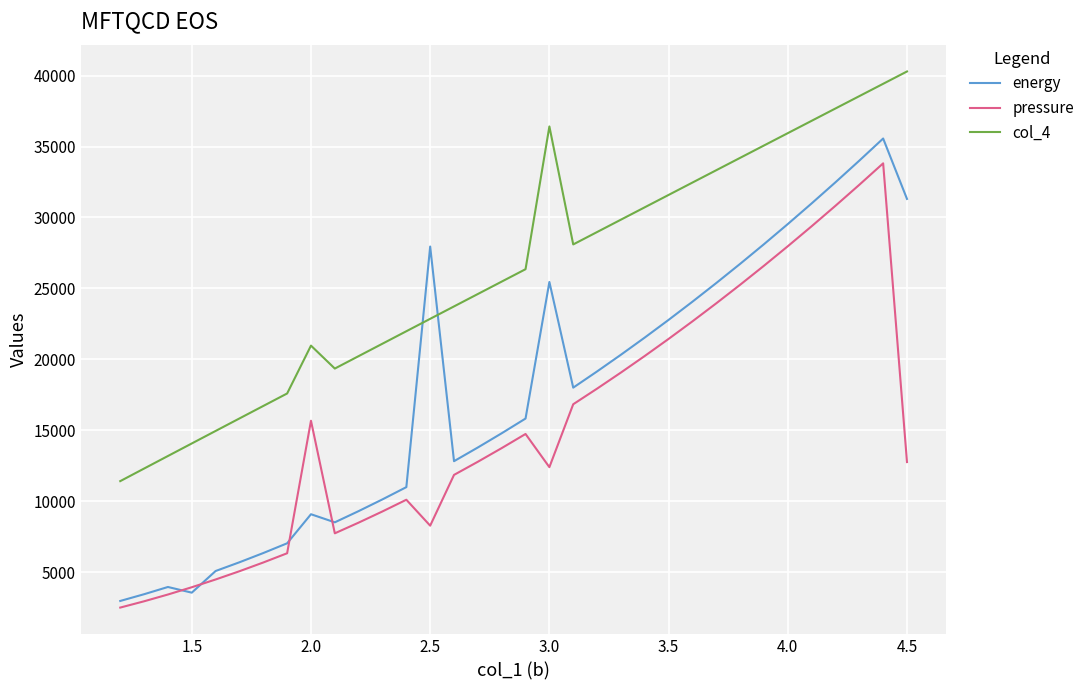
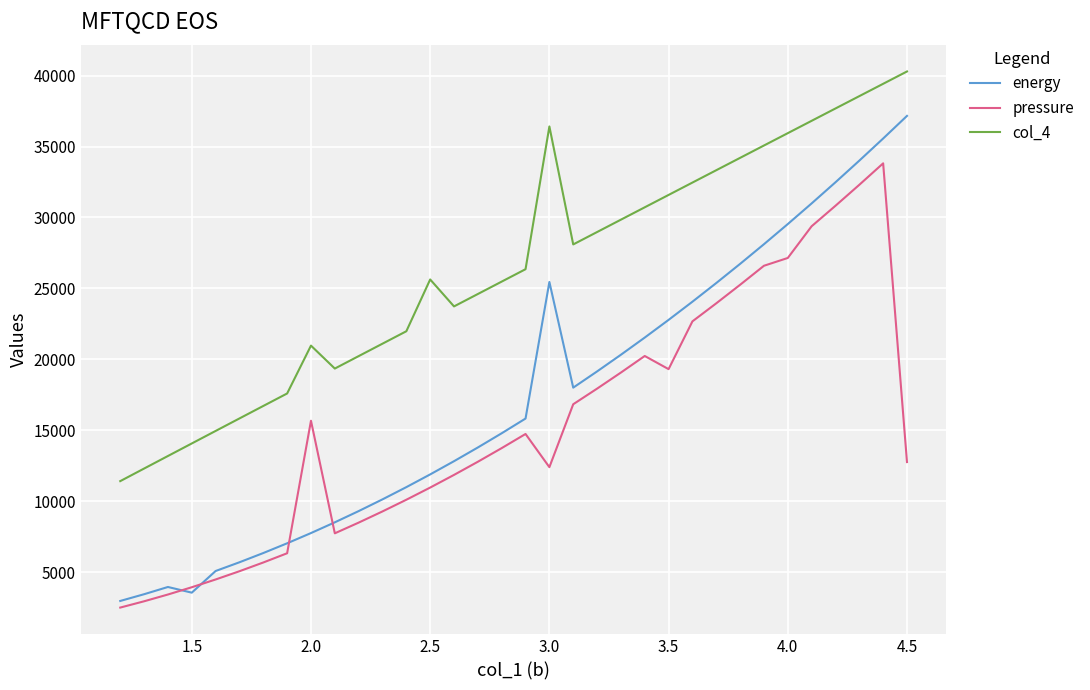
energy, 2.0: 9100 -> 7800
energy, 2.5: 28000 -> 11900
pressure, 2.5: 8300 -> 11000
col_4, 2.5: 22900 -> 25600
pressure, 3.5: 21400 -> 19300
pressure, 4.0: 28000 -> 27100
energy, 4.5: 31300 -> 37200
